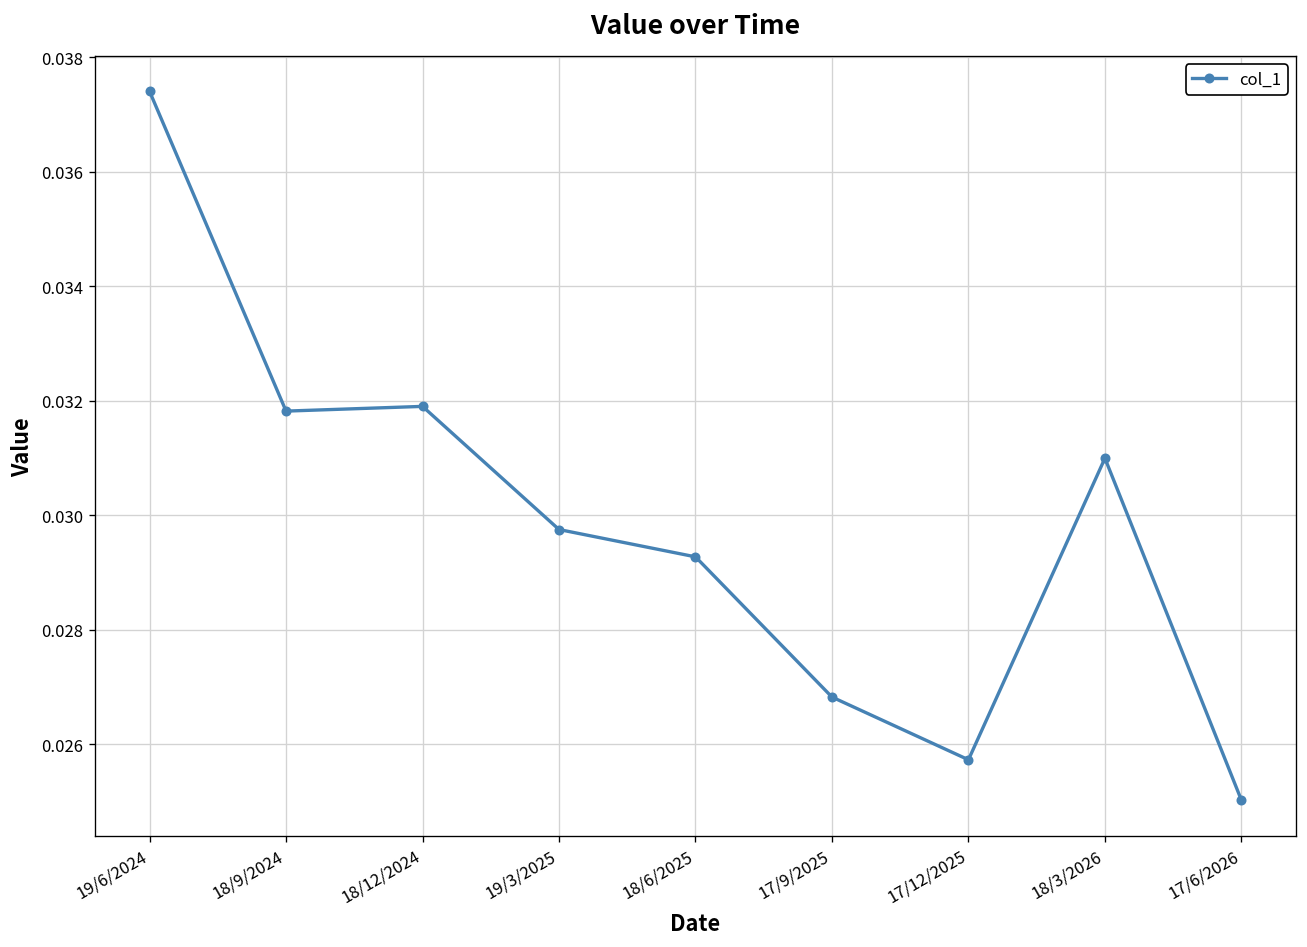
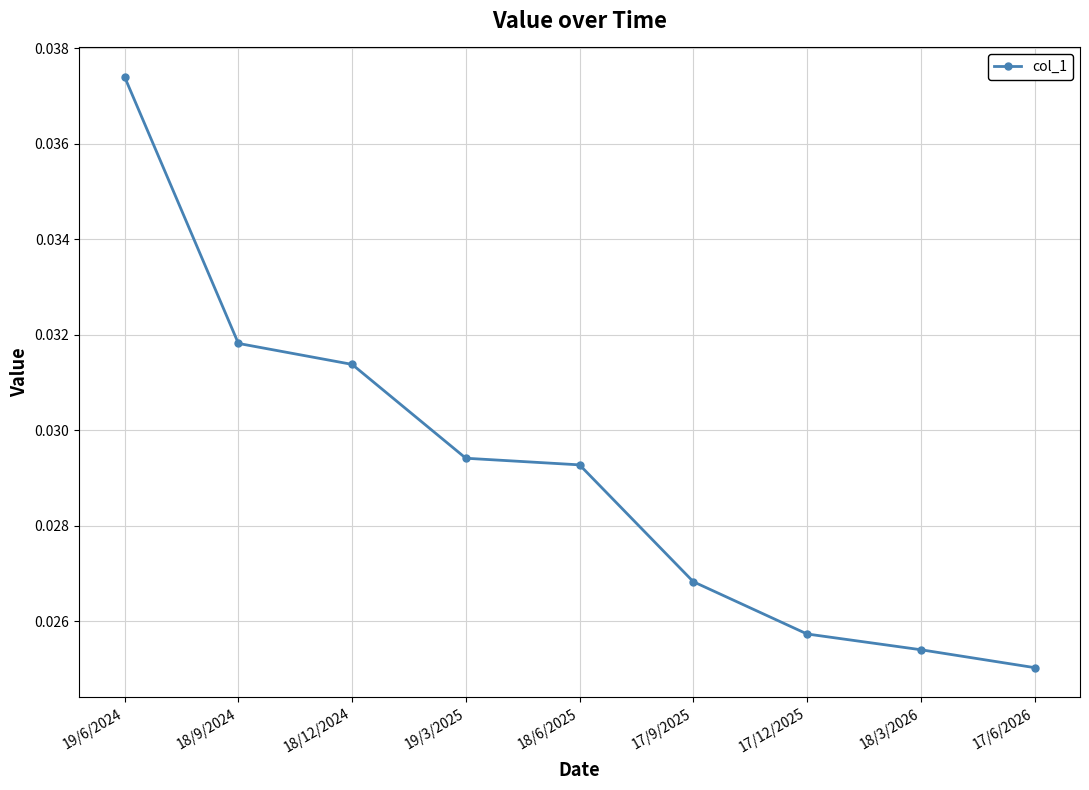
18/12/2024: 0.0319 -> 0.0314
19/3/2025: 0.0298 -> 0.0294
18/3/2026: 0.0310 -> 0.0254
